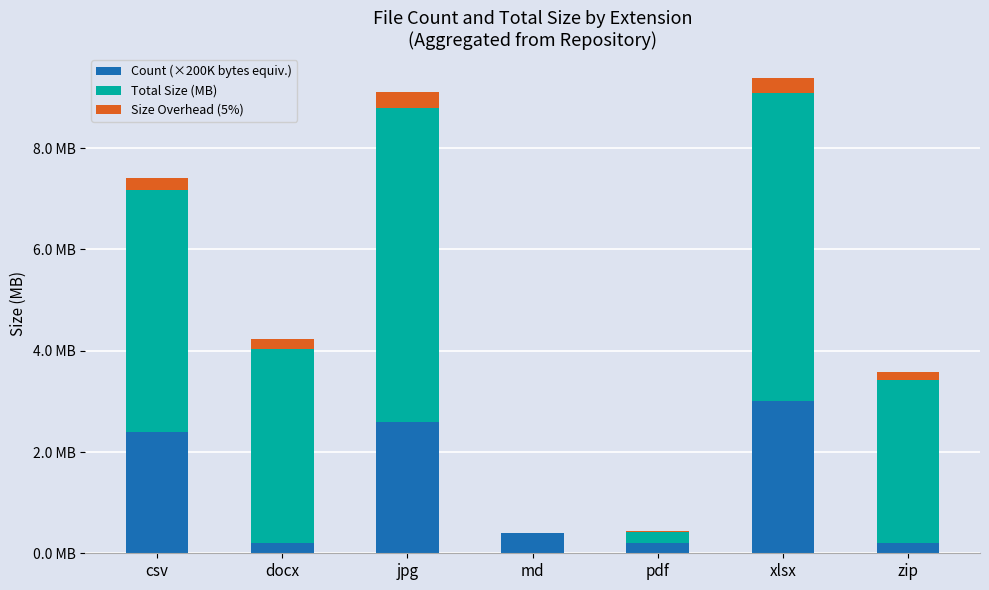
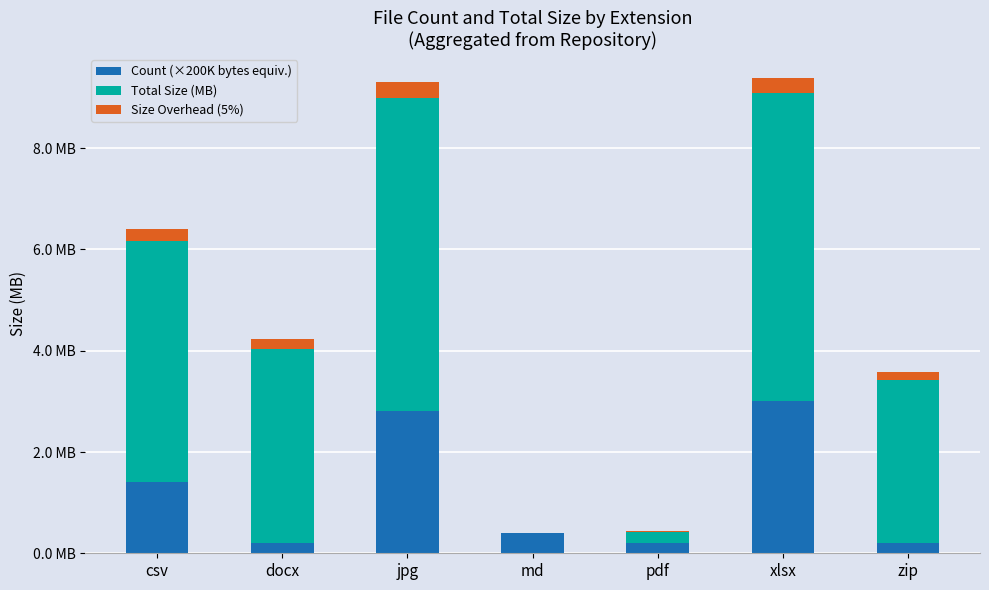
Count (×200K bytes equiv.), csv: 2.4 MB -> 1.4 MB
Count (×200K bytes equiv.), jpg: 2.6 MB -> 2.8 MB
